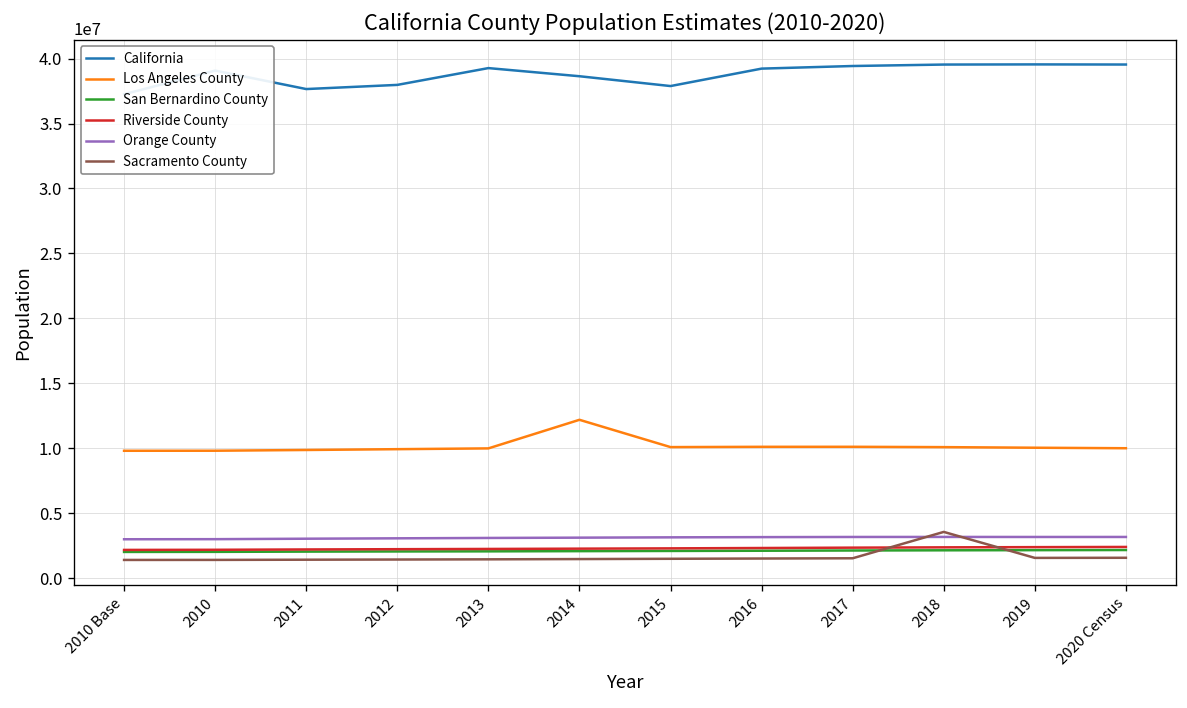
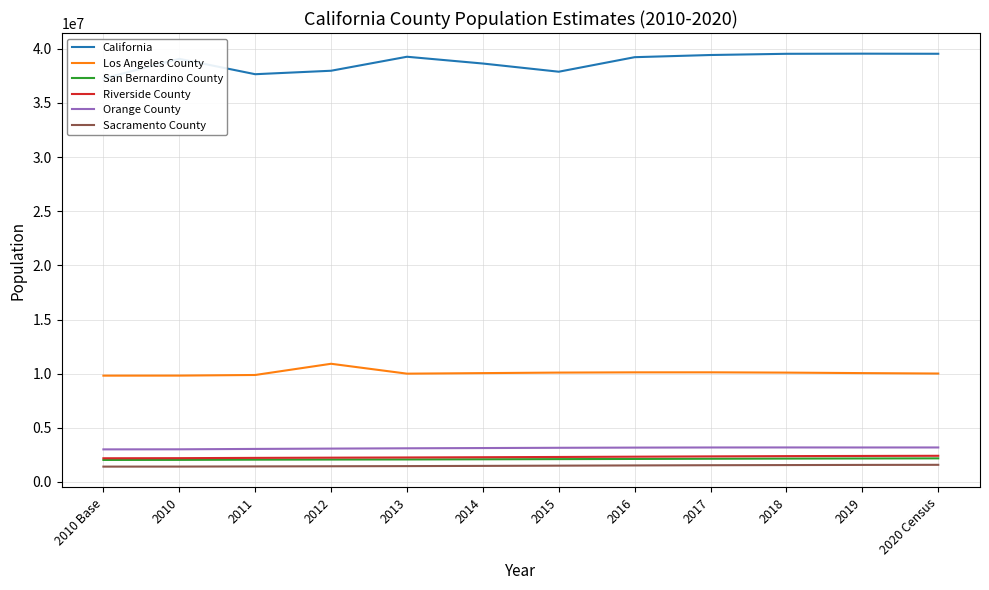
Los Angeles County, 2012: 9900000 -> 10900000
Los Angeles County, 2014: 12200000 -> 10100000
Sacramento County, 2018: 3600000 -> 1600000
